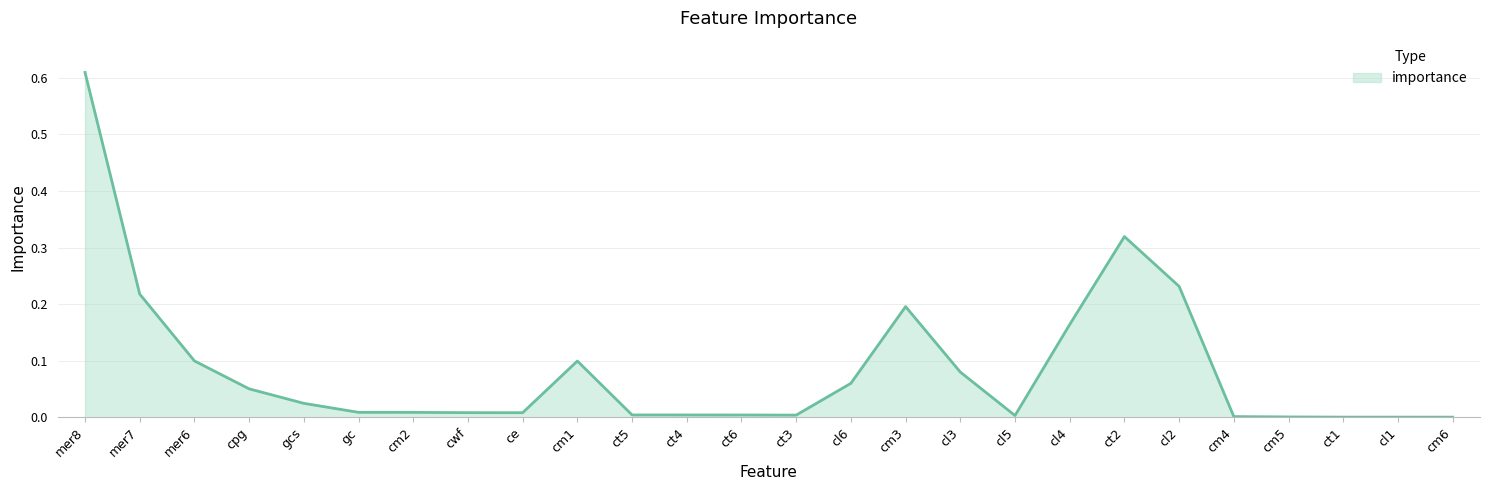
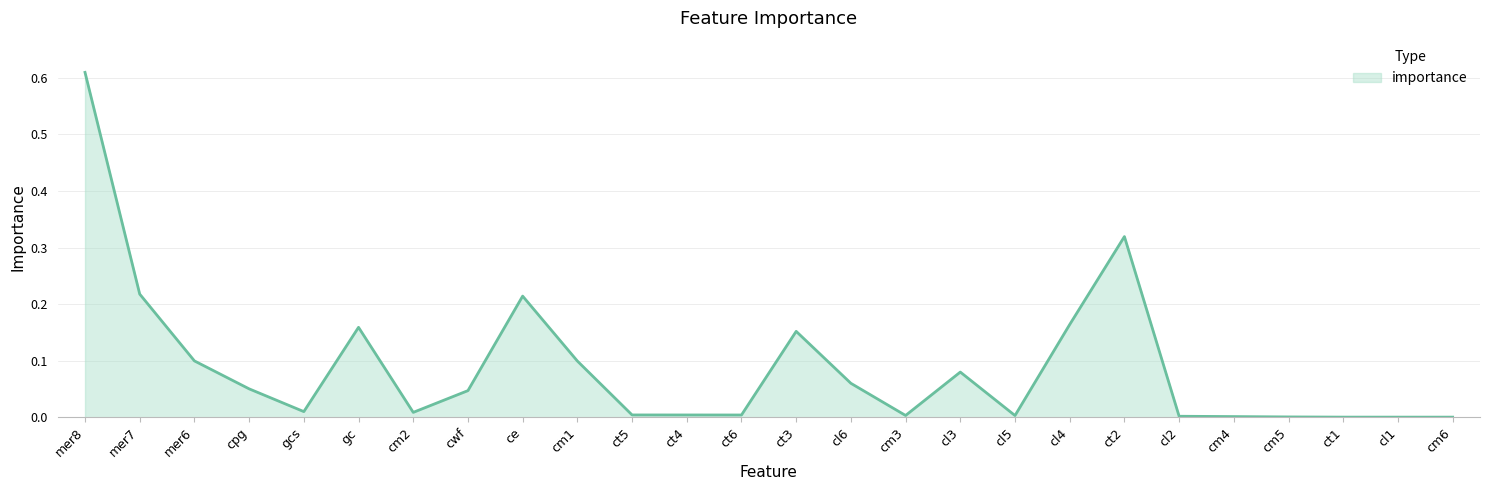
gcs: 0.02 -> 0.01
gc: 0.01 -> 0.16
cwf: 0.01 -> 0.05
ce: 0.01 -> 0.21
ct3: 0.00 -> 0.15
cm3: 0.20 -> 0.00
cl2: 0.23 -> 0.00
